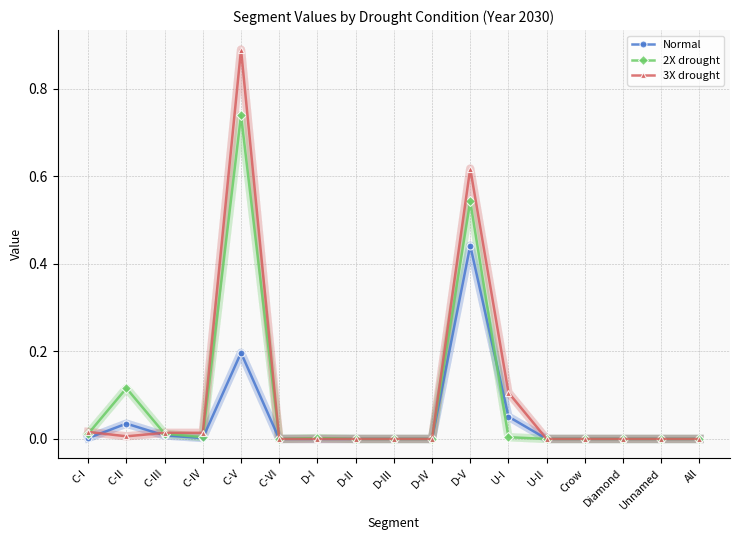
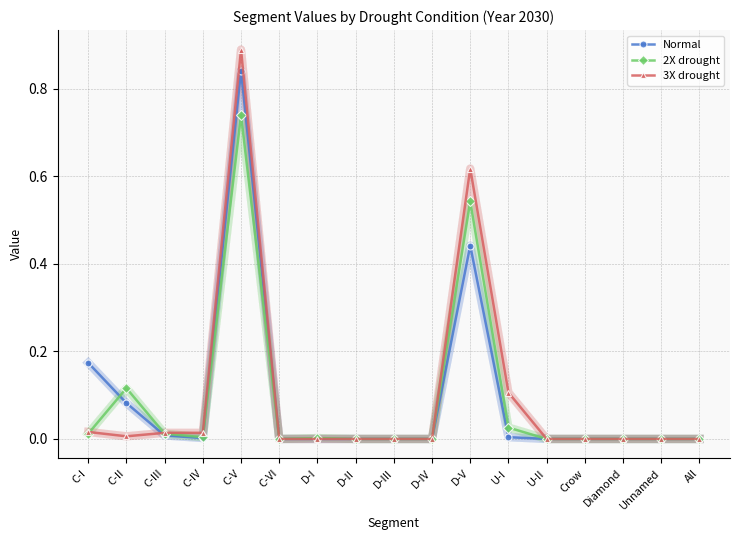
Normal, C-I: 0.00 -> 0.17
Normal, C-II: 0.04 -> 0.08
Normal, C-V: 0.20 -> 0.84
Normal, U-I: 0.05 -> 0.00
2X drought, U-I: 0.00 -> 0.03
